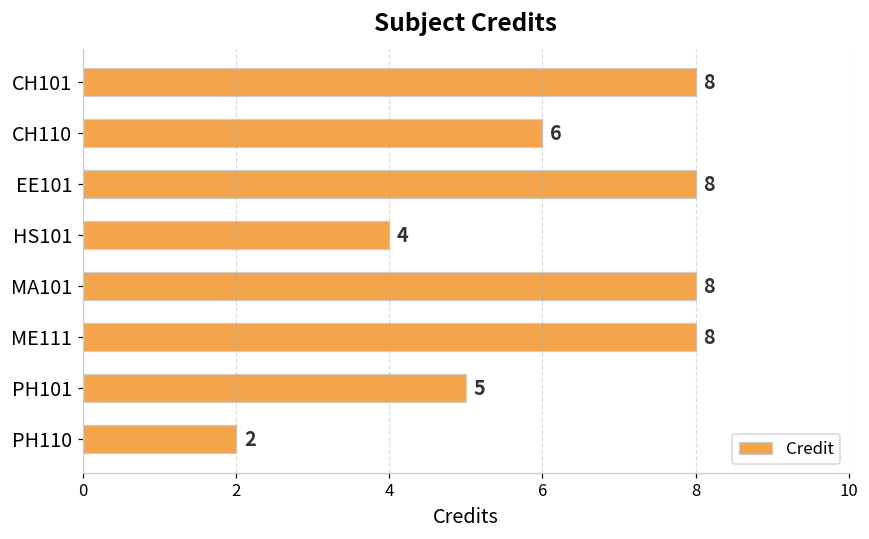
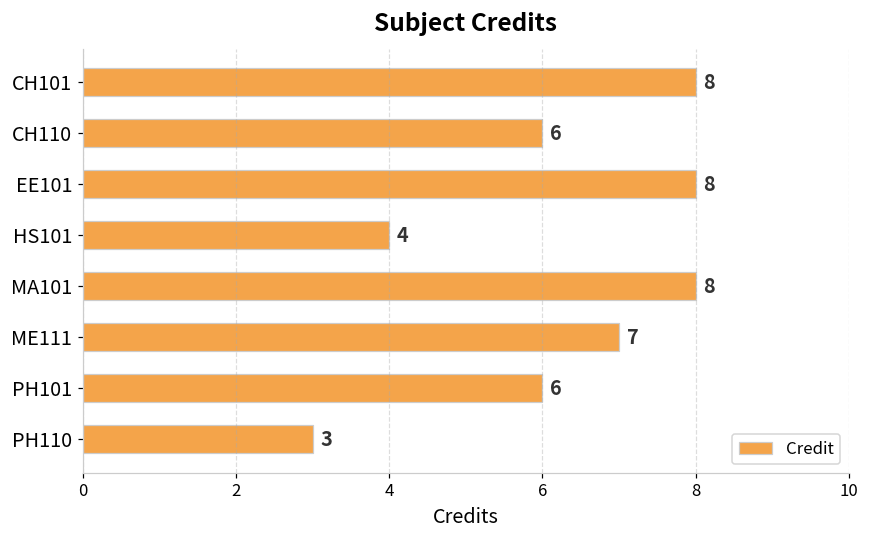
ME111: 8 -> 7
PH101: 5 -> 6
PH110: 2 -> 3
